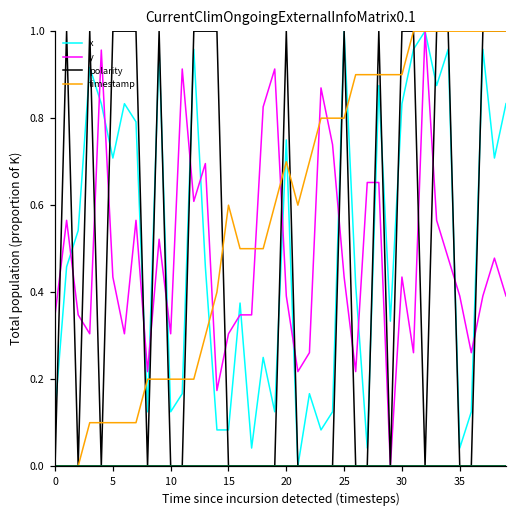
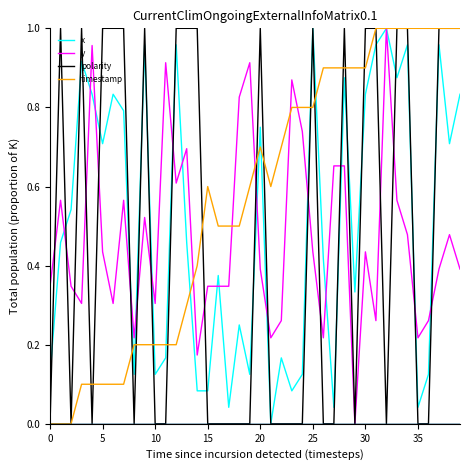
y, 15: 0.30 -> 0.35
y, 35: 0.39 -> 0.22
